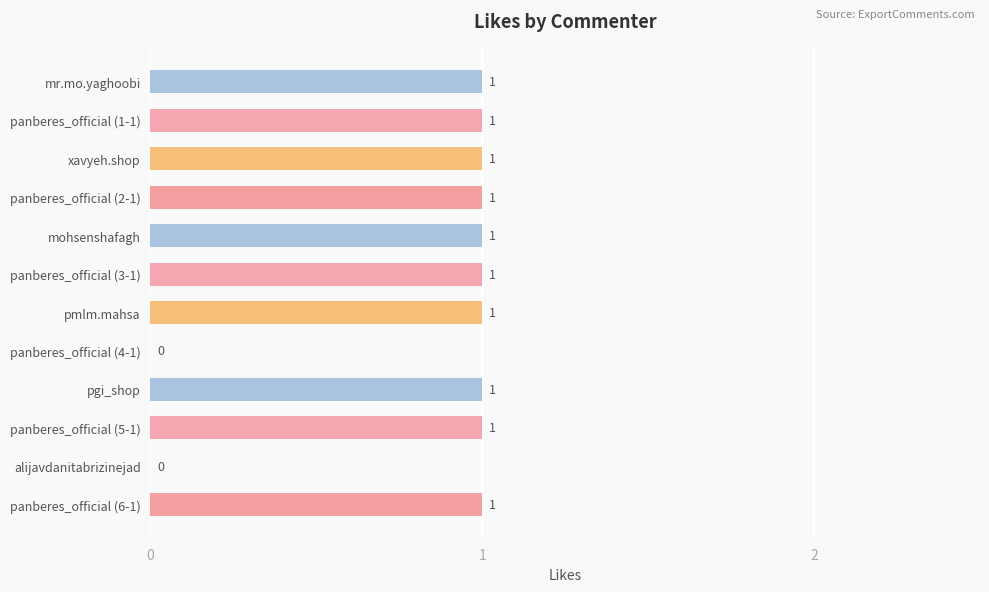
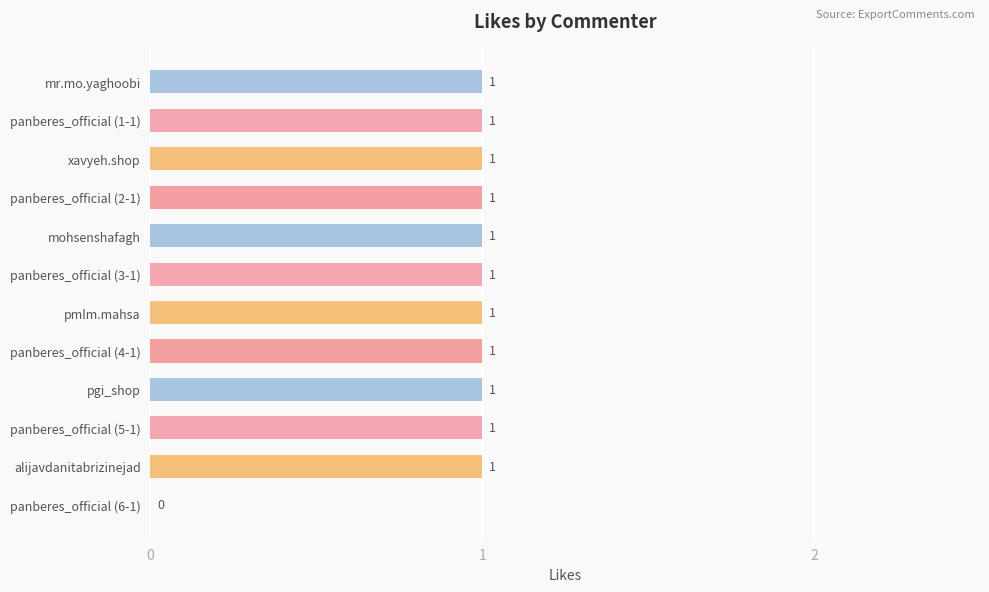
panberes_official (4-1): 0 -> 1
alijavdanitabrizinejad: 0 -> 1
panberes_official (6-1): 1 -> 0
